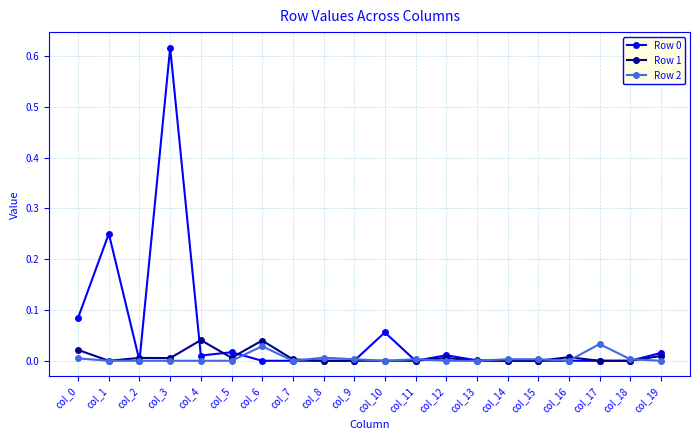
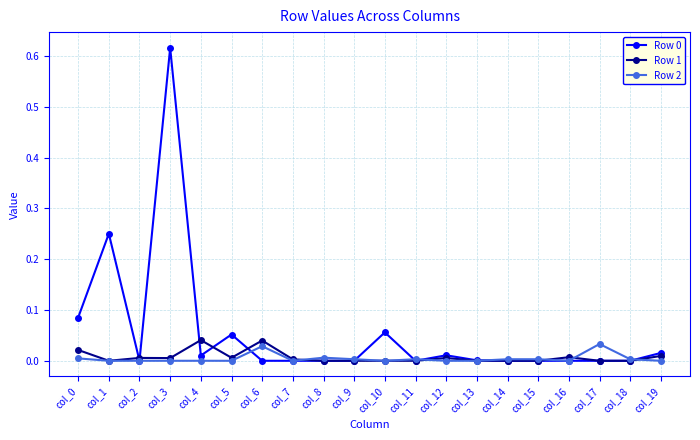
Row 0, col_5: 0.02 -> 0.05
